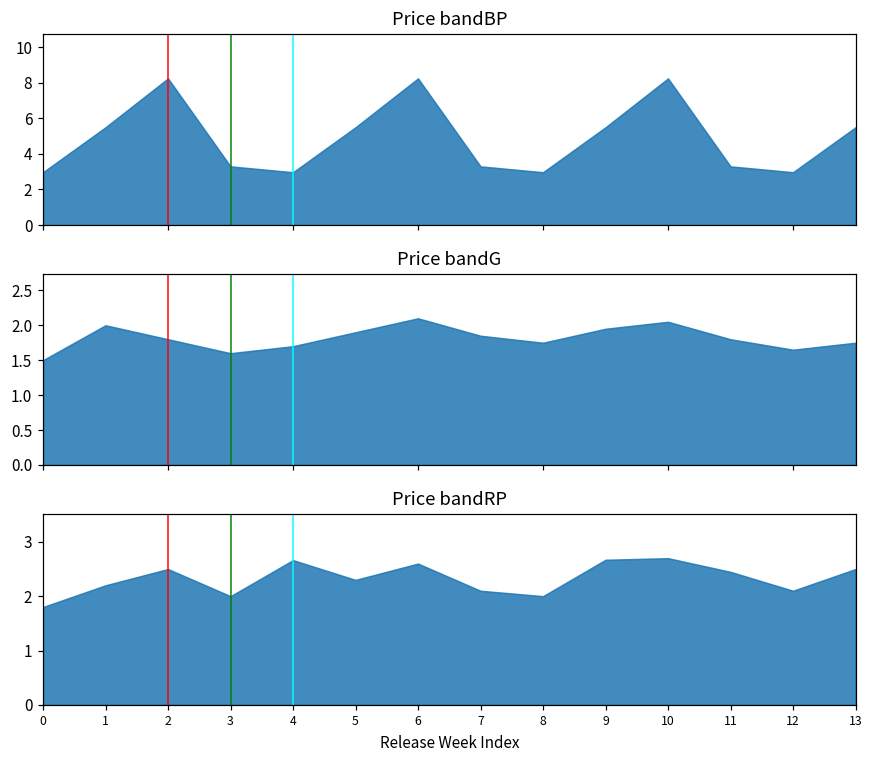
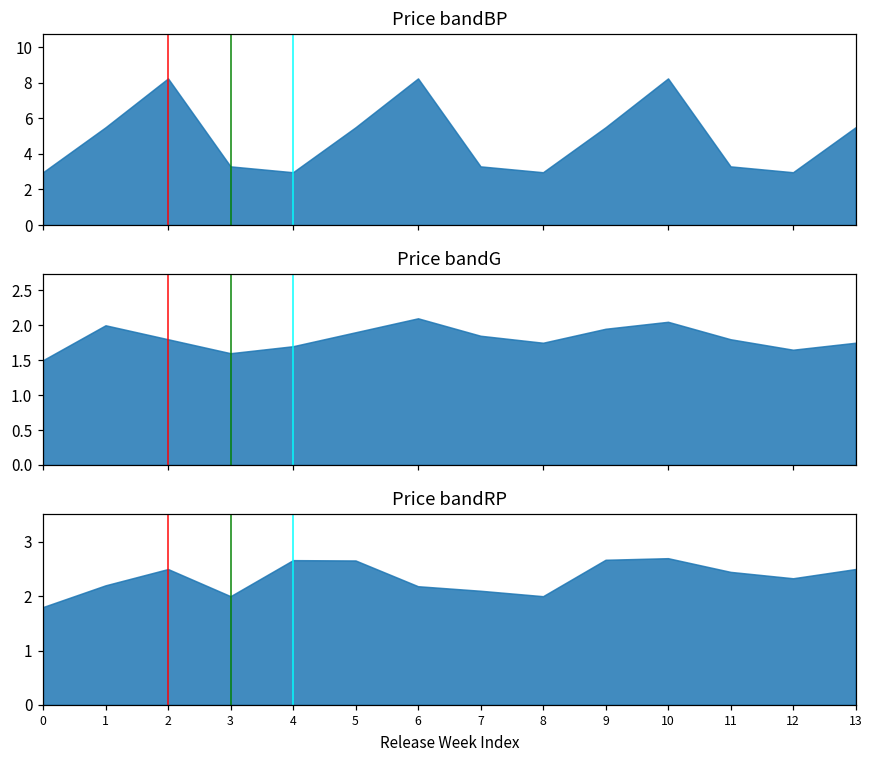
Price bandRP, 5: 2.3 -> 2.7
Price bandRP, 6: 2.6 -> 2.2
Price bandRP, 12: 2.1 -> 2.3
